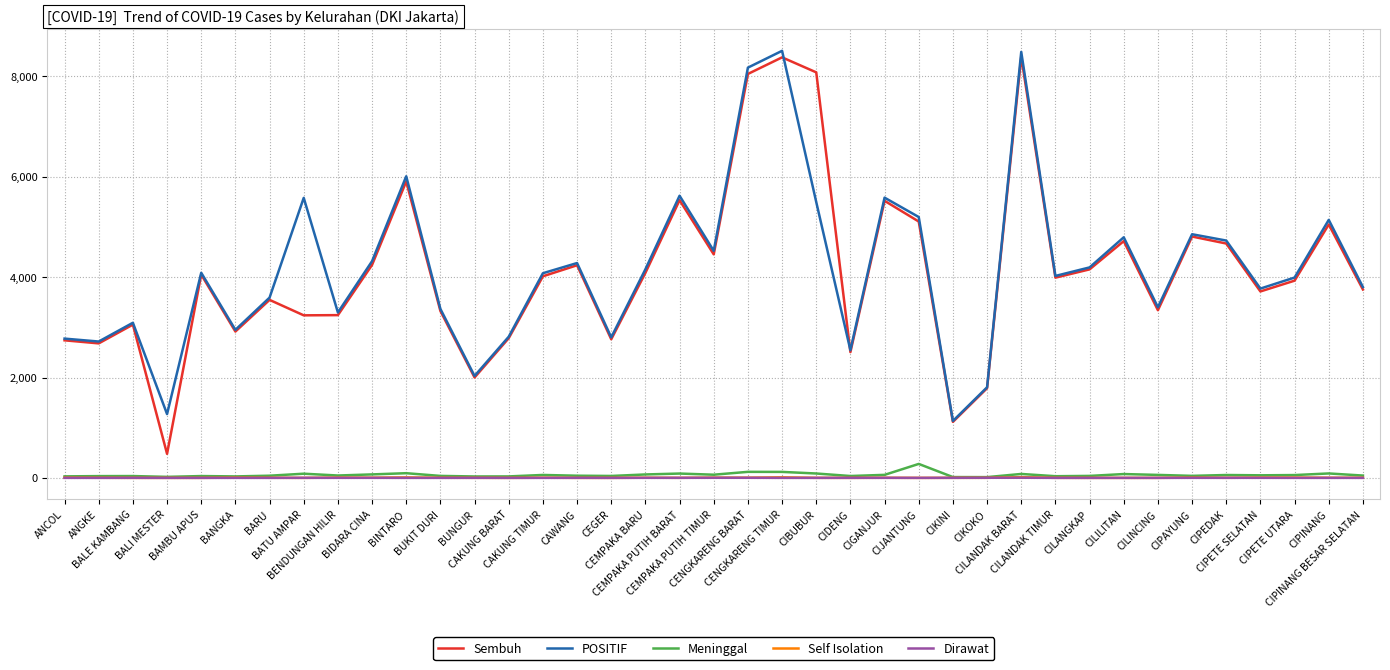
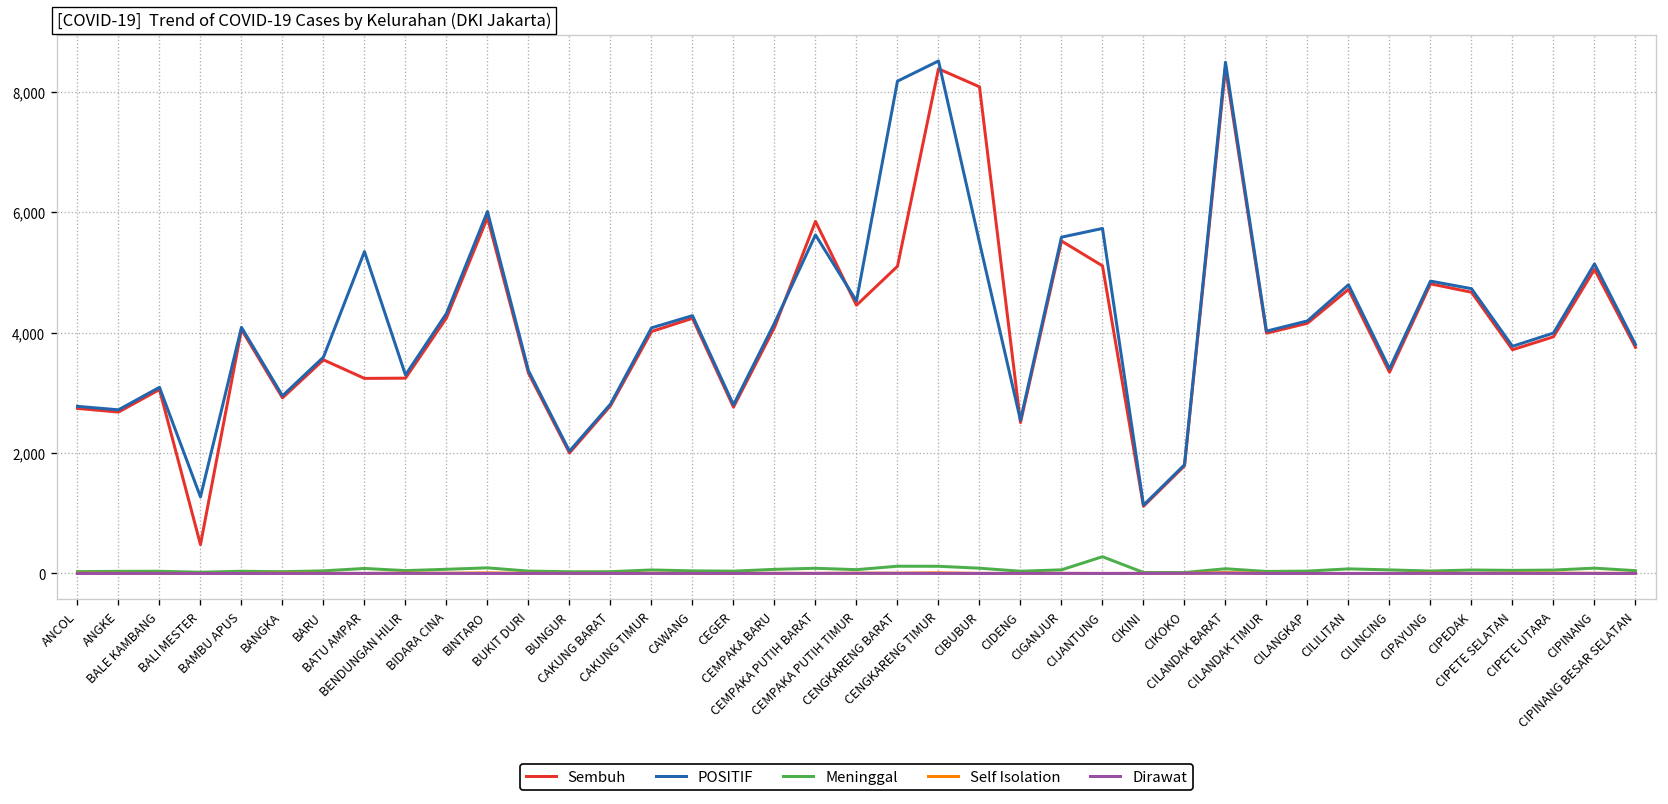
POSITIF, BATU AMPAR: 5,600 -> 5,300
Sembuh, CEMPAKA PUTIH BARAT: 5,500 -> 5,800
Sembuh, CENGKARENG BARAT: 8,000 -> 5,100
POSITIF, CIJANTUNG: 5,200 -> 5,700
